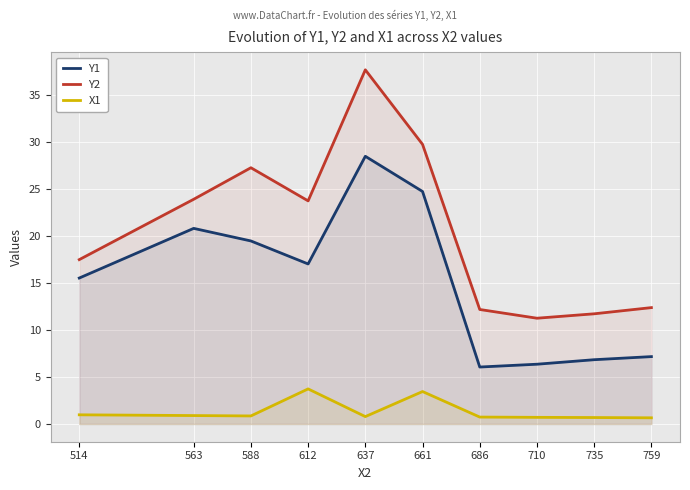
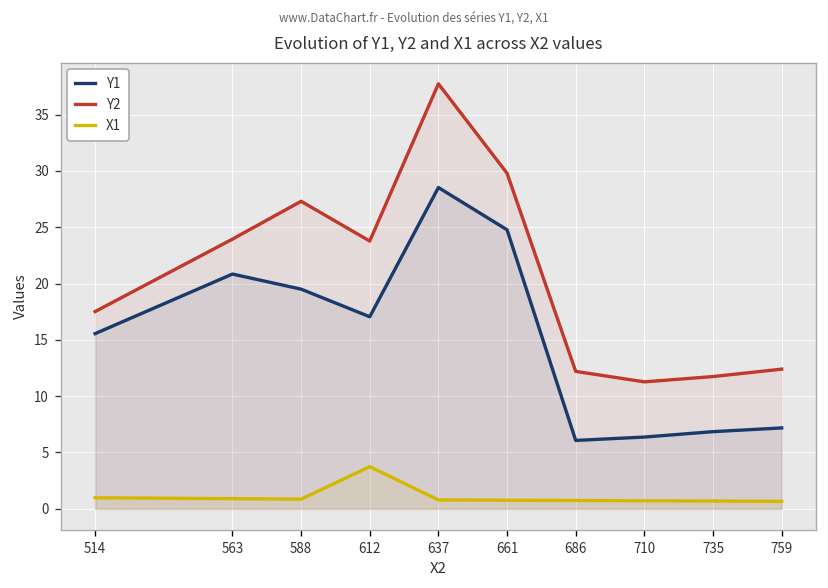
X1, 661: 3 -> 1
